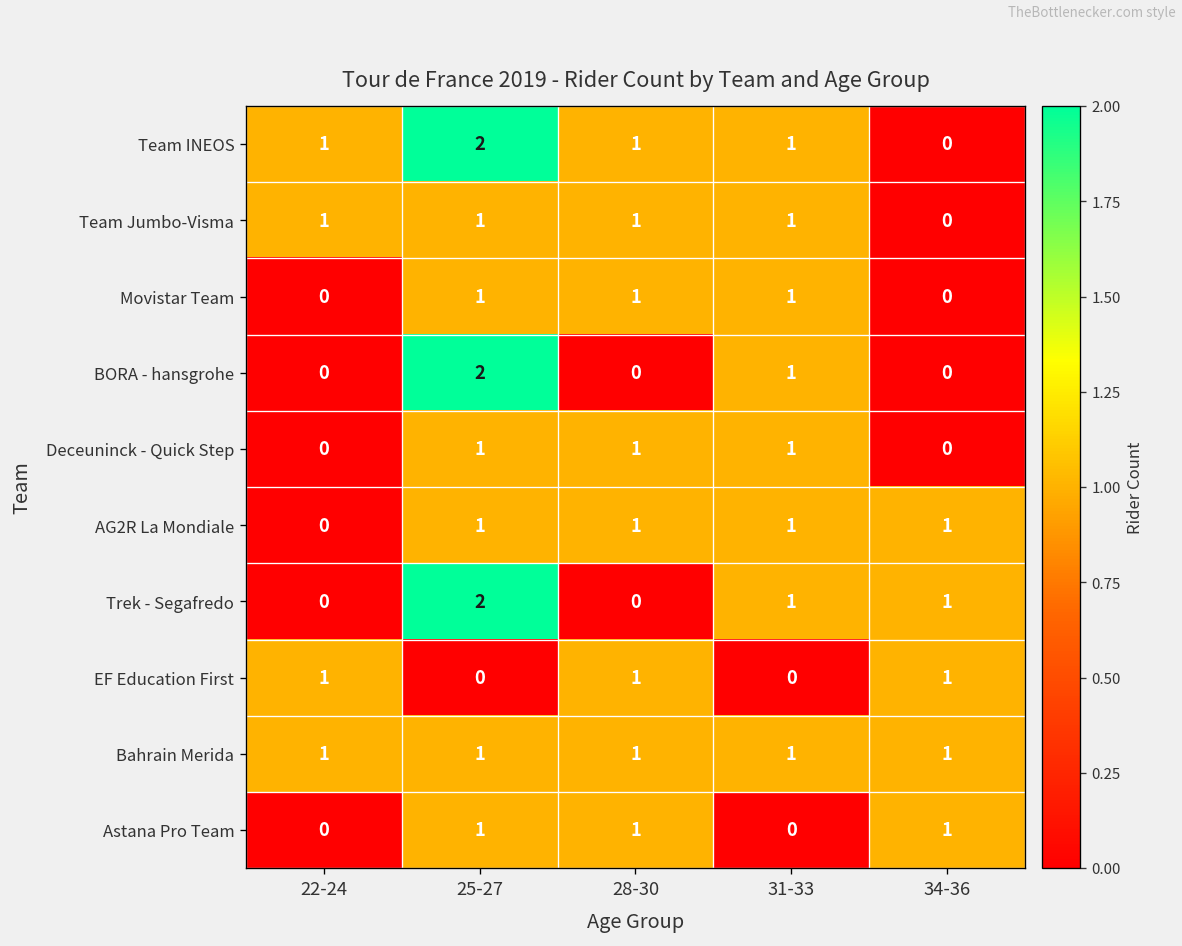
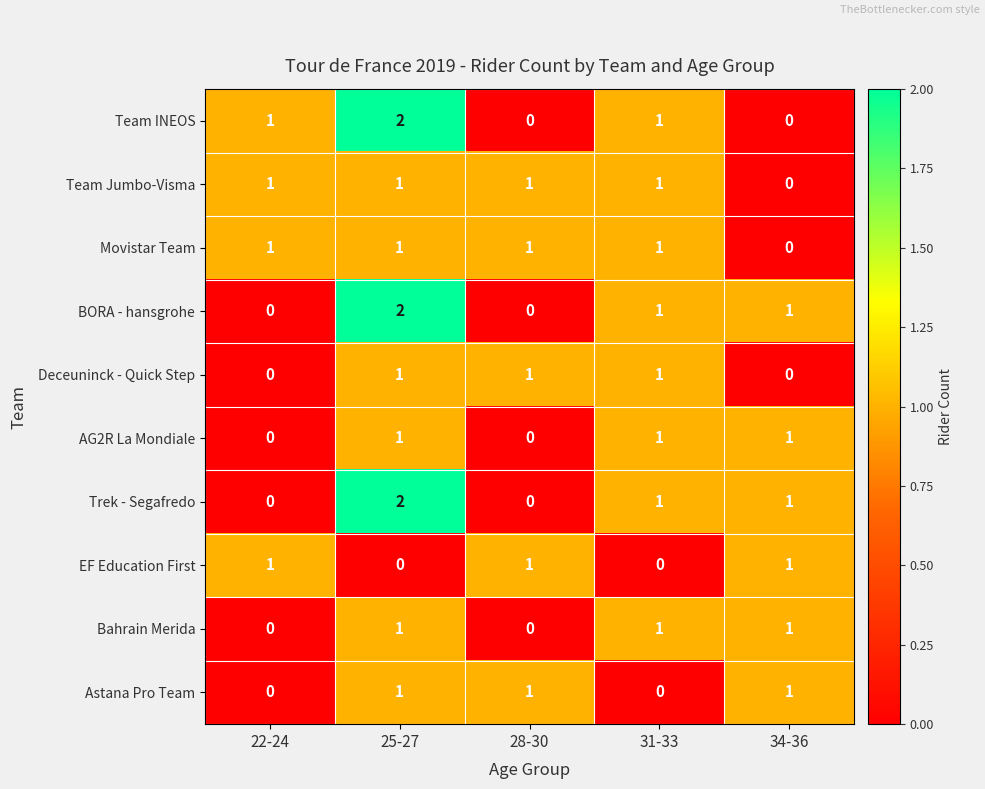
Team INEOS, 28-30: 1 -> 0
Movistar Team, 22-24: 0 -> 1
BORA - hansgrohe, 34-36: 0 -> 1
AG2R La Mondiale, 28-30: 1 -> 0
Bahrain Merida, 22-24: 1 -> 0
Bahrain Merida, 28-30: 1 -> 0
